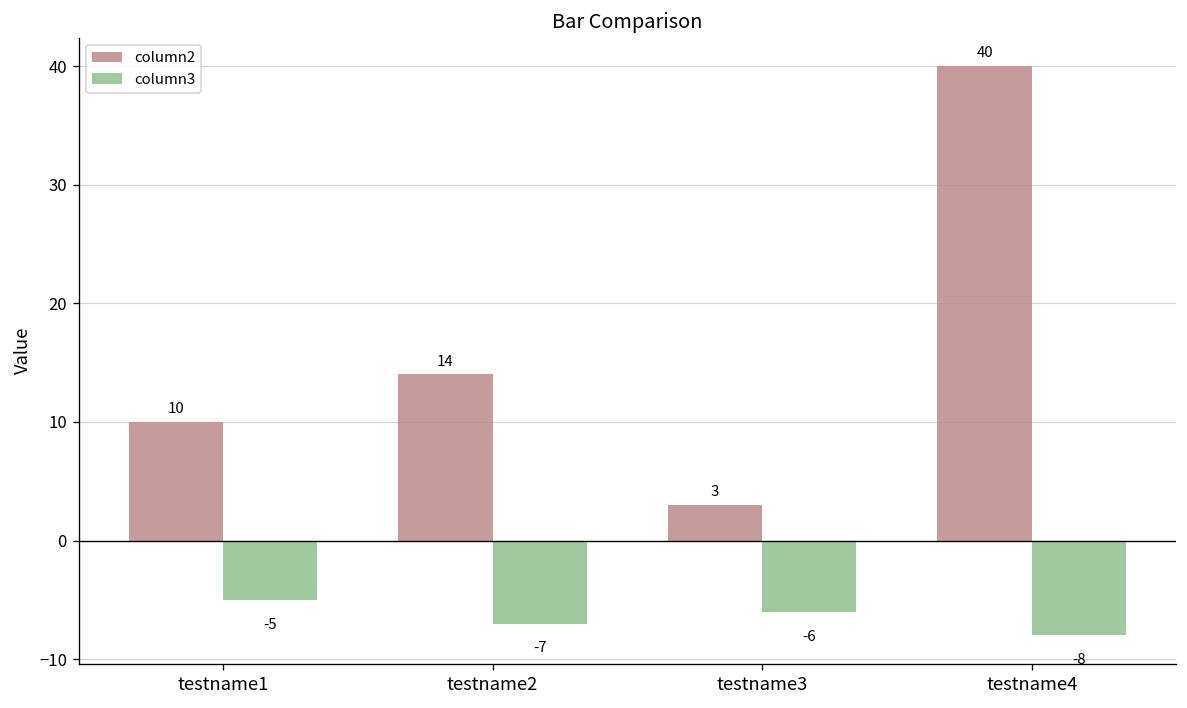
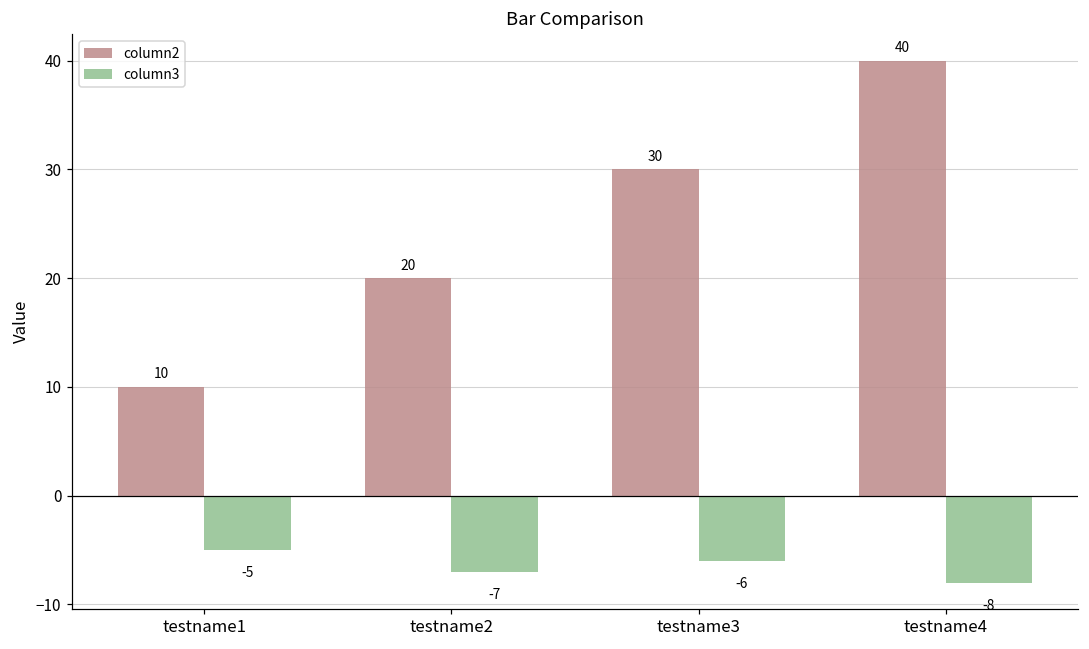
column2, testname2: 14 -> 20
column2, testname3: 3 -> 30
